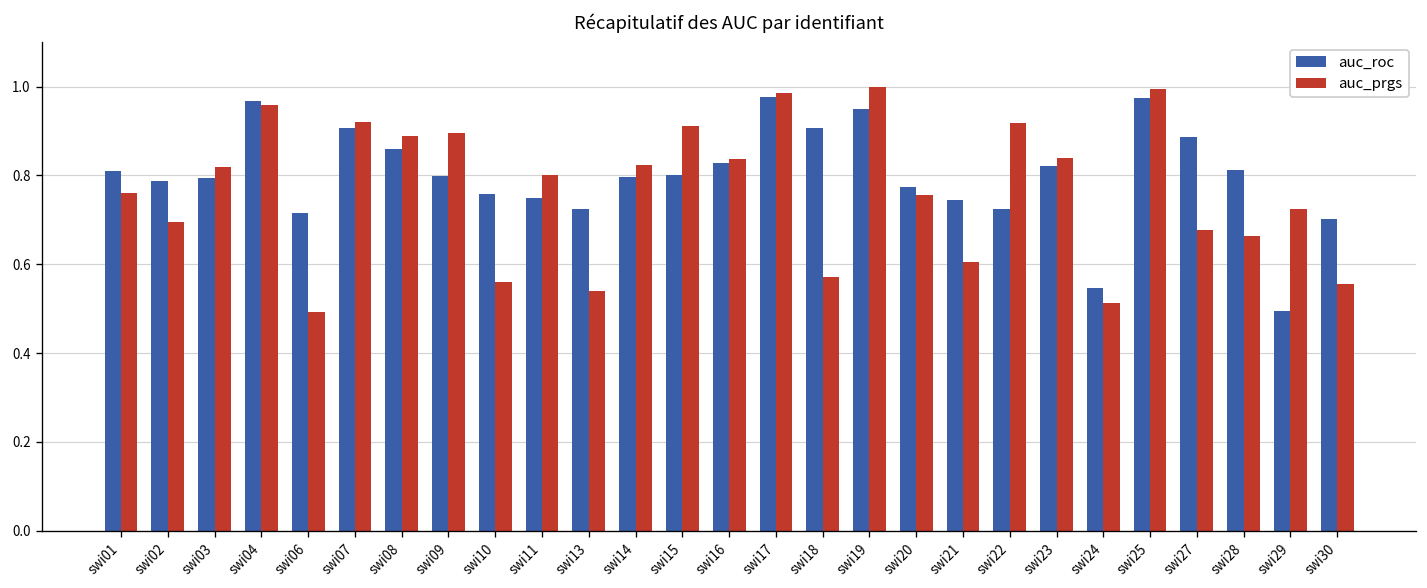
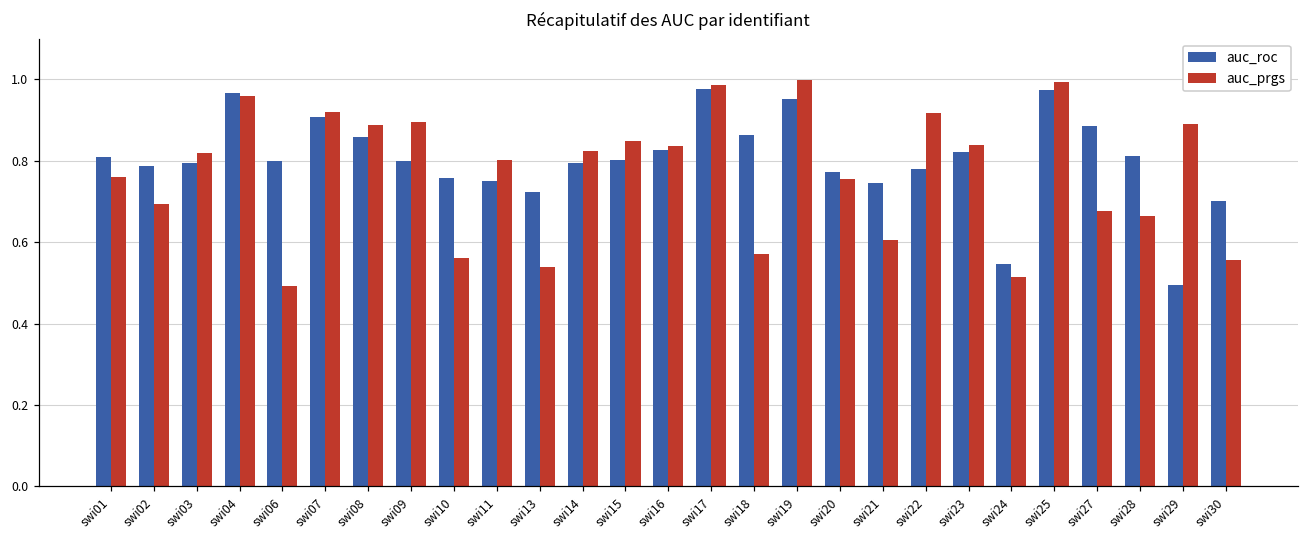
auc_roc, swi06: 0.72 -> 0.80
auc_prgs, swi15: 0.91 -> 0.85
auc_roc, swi18: 0.91 -> 0.86
auc_roc, swi22: 0.73 -> 0.78
auc_prgs, swi29: 0.72 -> 0.89
